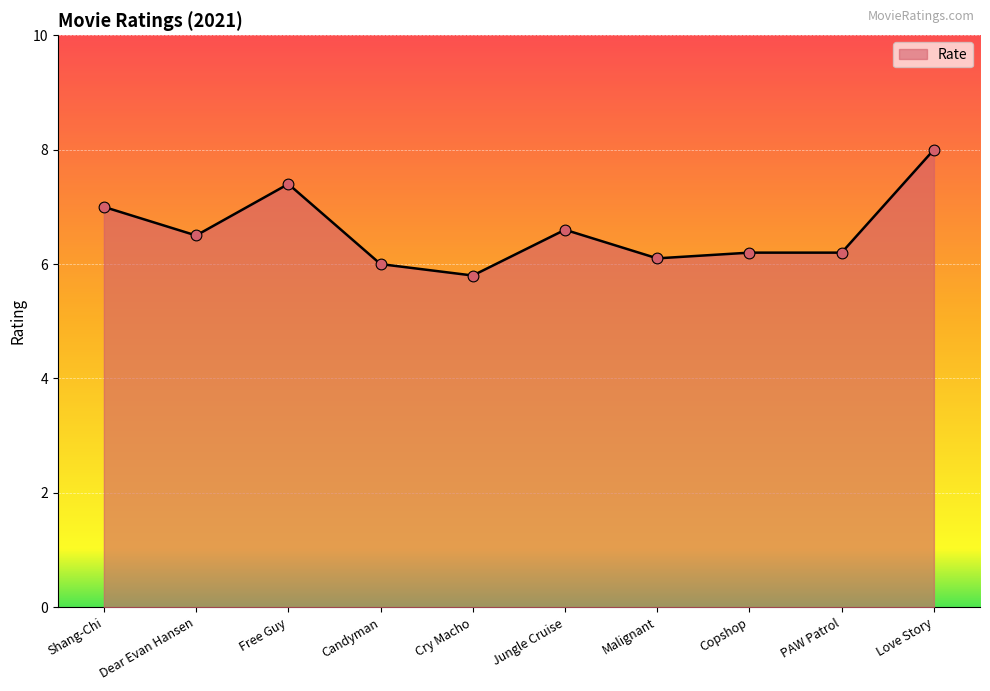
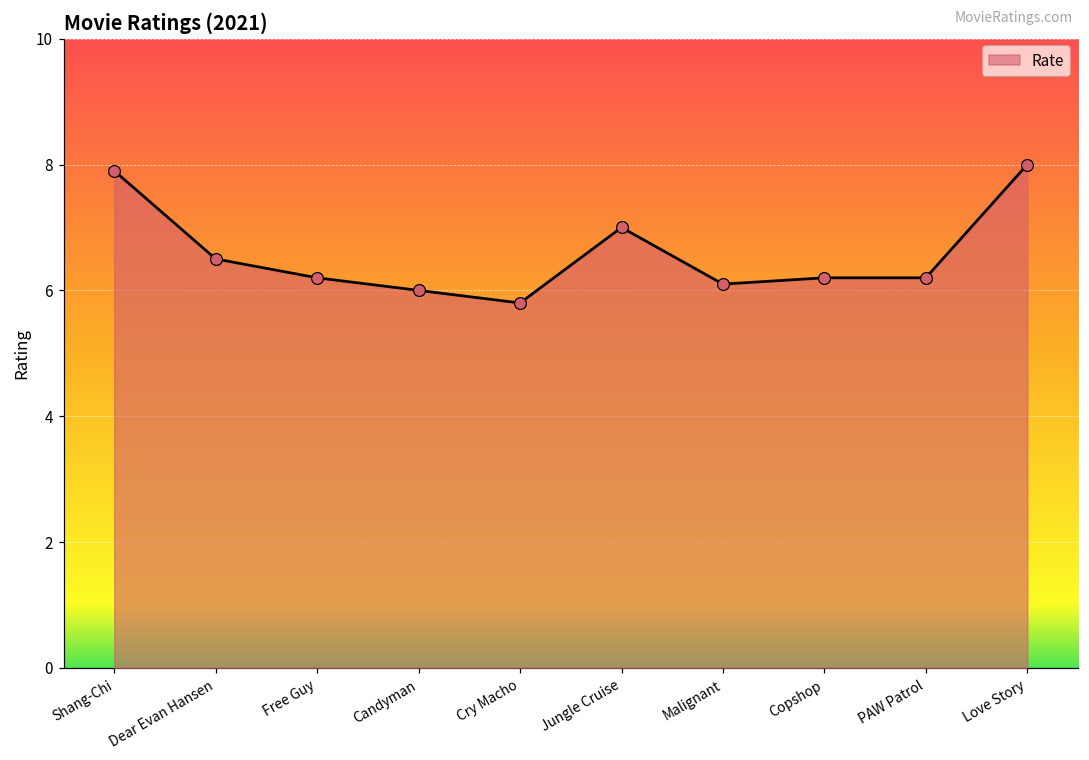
Shang-Chi: 7.0 -> 7.9
Free Guy: 7.4 -> 6.2
Jungle Cruise: 6.6 -> 7.0
